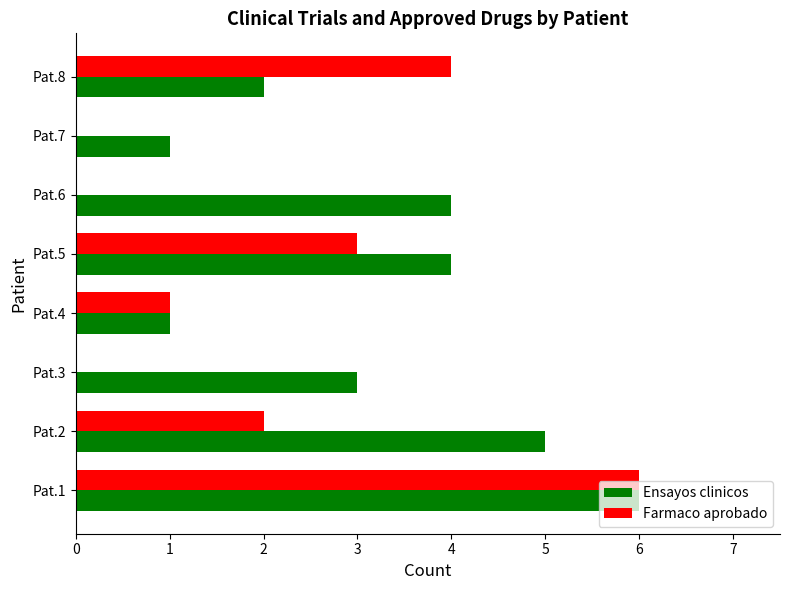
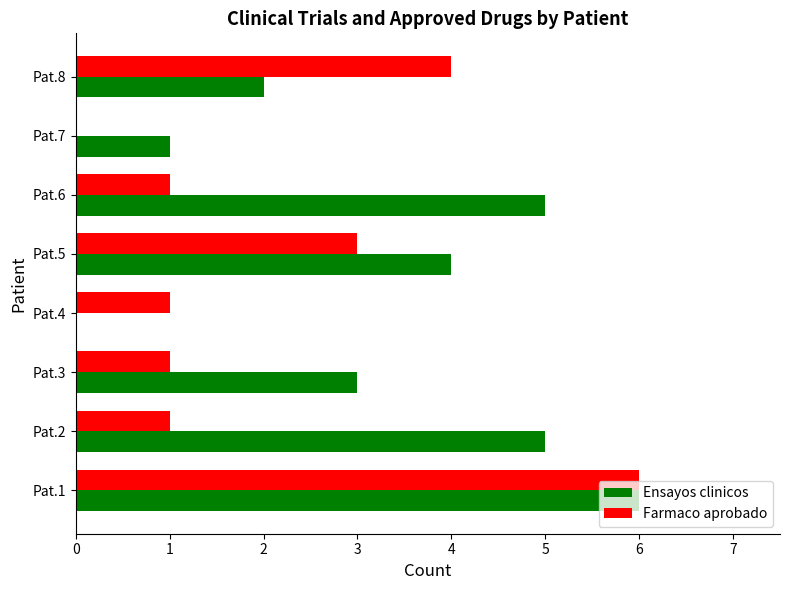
Farmaco aprobado, Pat.6: 0 -> 1
Ensayos clinicos, Pat.6: 4 -> 5
Ensayos clinicos, Pat.4: 1 -> 0
Farmaco aprobado, Pat.3: 0 -> 1
Farmaco aprobado, Pat.2: 2 -> 1
